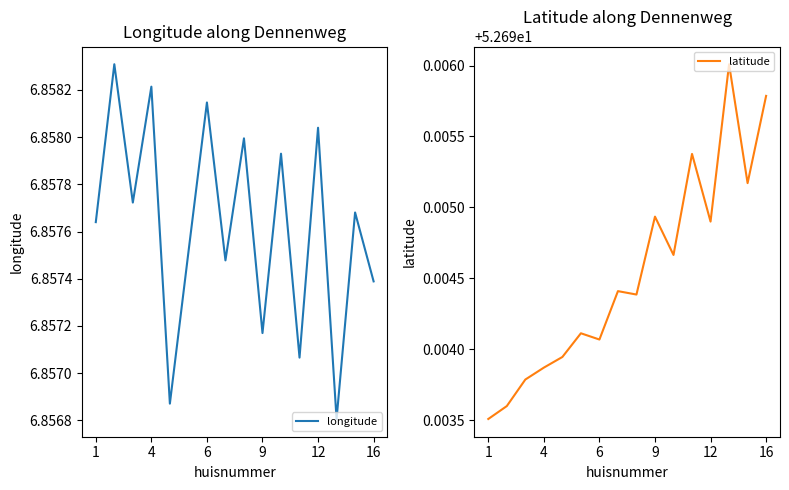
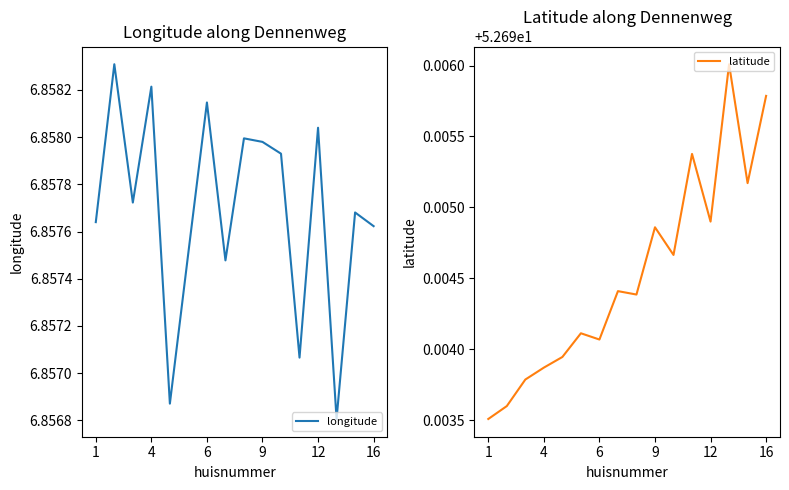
Longitude along Dennenweg, 9: 6.85717 -> 6.85798
Longitude along Dennenweg, 16: 6.85739 -> 6.85762
Latitude along Dennenweg, 9: 52.69494 -> 52.69486
